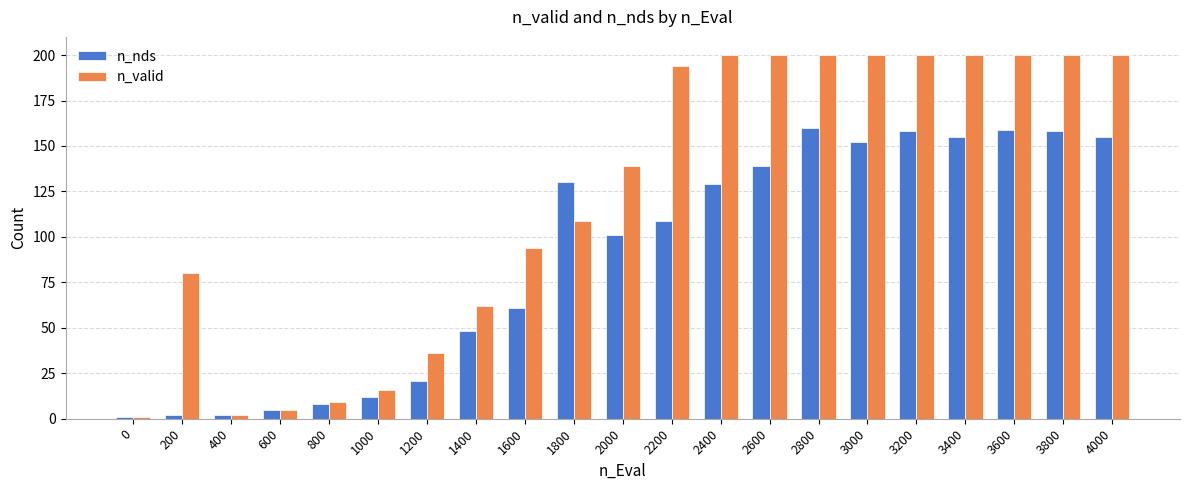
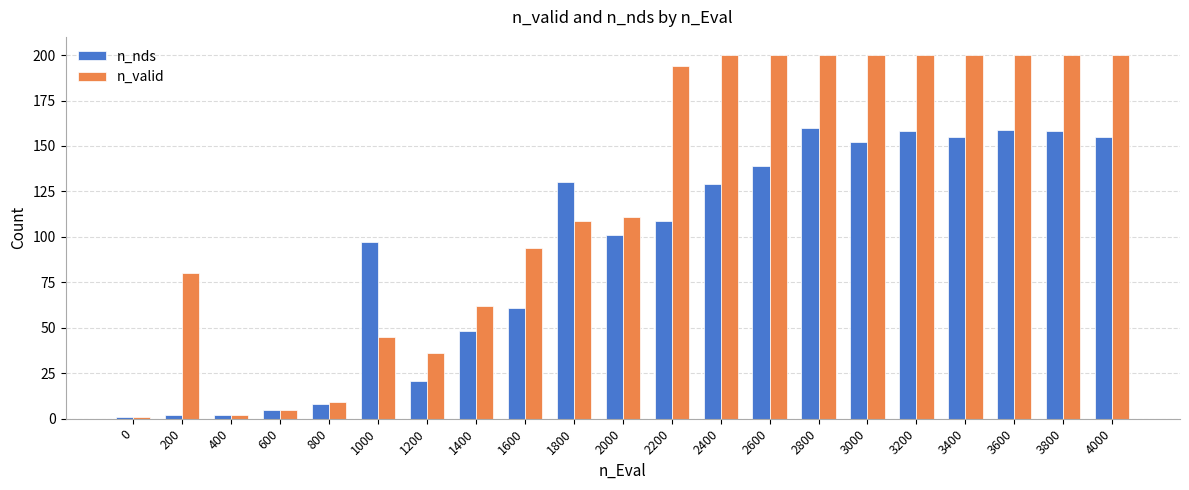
n_nds, 1000: 12 -> 97
n_valid, 1000: 16 -> 45
n_valid, 2000: 139 -> 111
